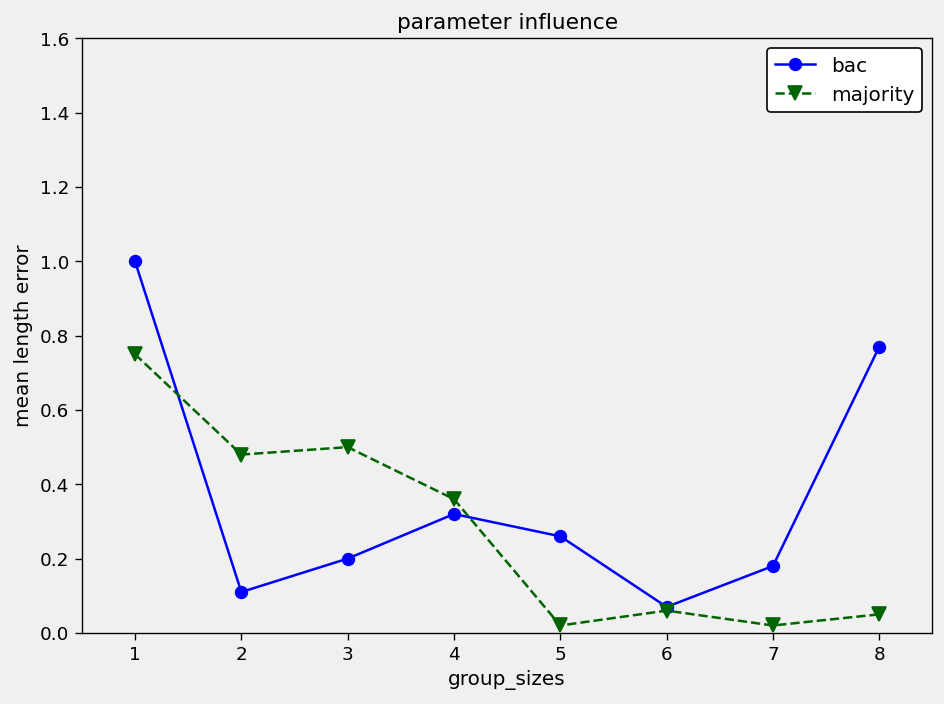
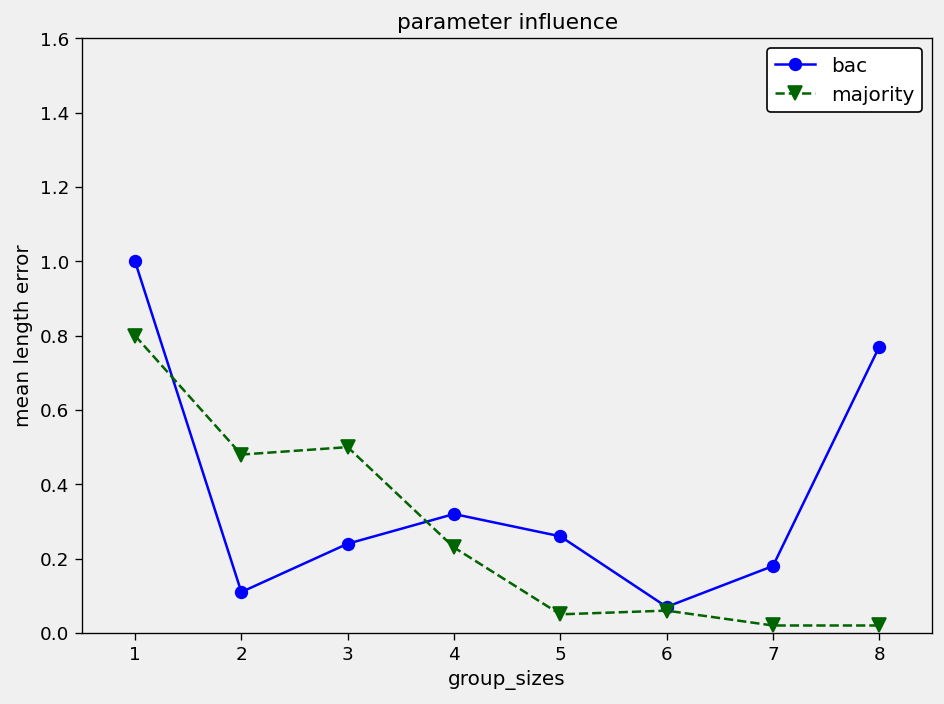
majority, 1: 0.75 -> 0.80
bac, 3: 0.20 -> 0.24
majority, 4: 0.36 -> 0.23
majority, 5: 0.02 -> 0.05
majority, 8: 0.05 -> 0.02
